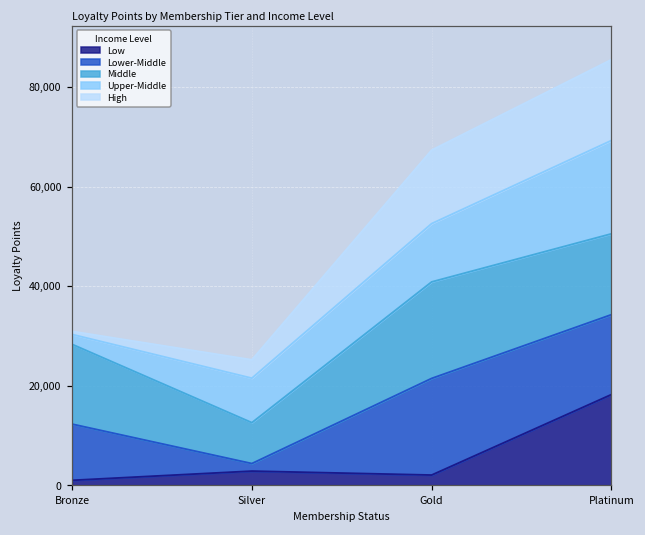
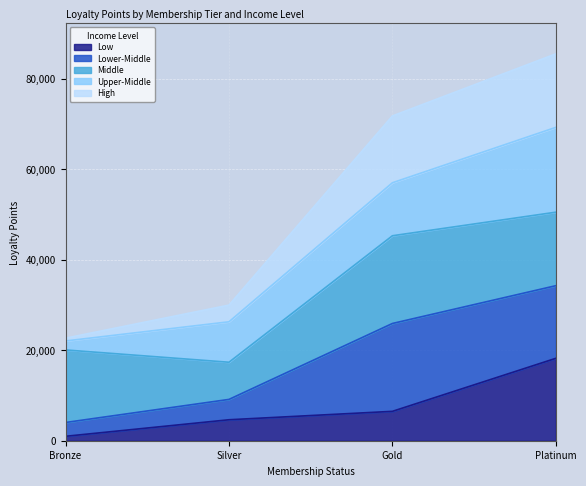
Lower-Middle, Bronze: 11,000 -> 3,000
Low, Silver: 3,000 -> 5,000
Lower-Middle, Silver: 2,000 -> 4,000
Low, Gold: 2,000 -> 6,000
